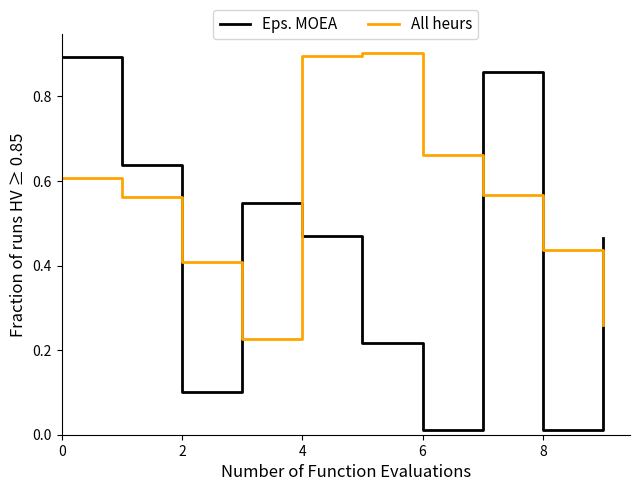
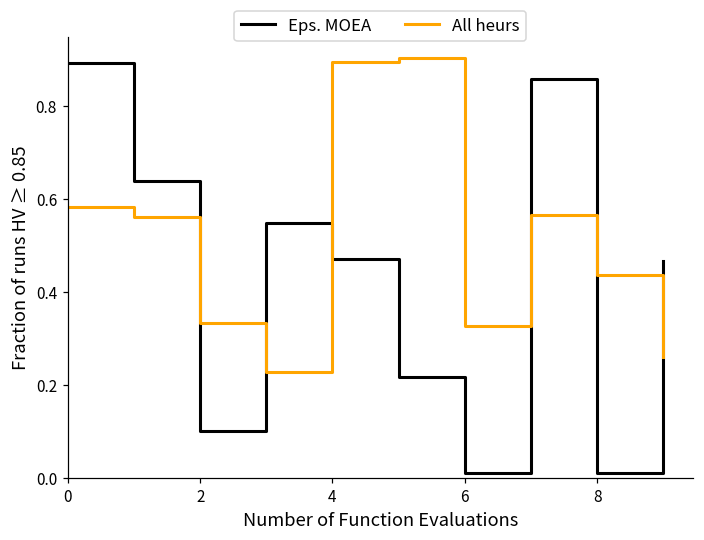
All heurs, 0: 0.61 -> 0.58
All heurs, 2: 0.41 -> 0.33
All heurs, 6: 0.66 -> 0.33
